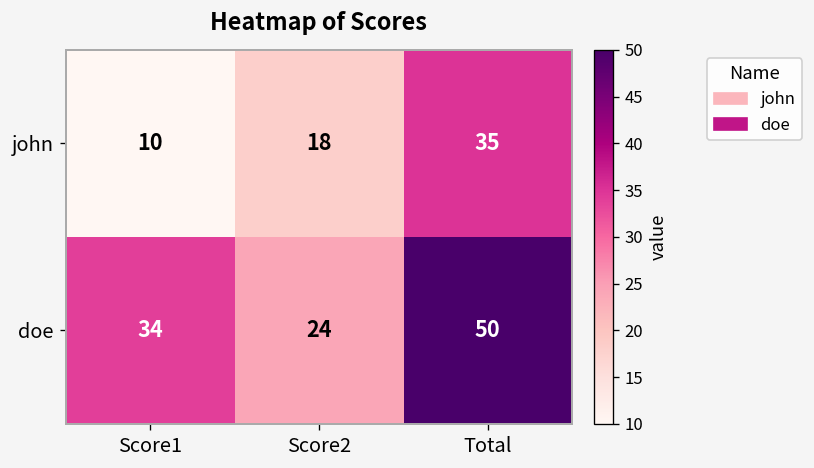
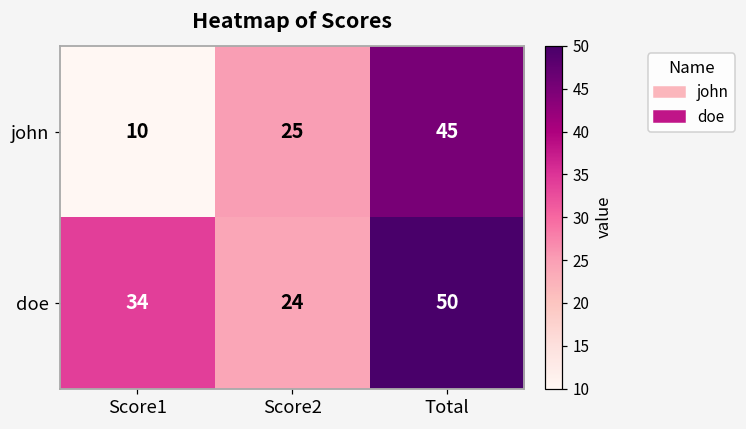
john, Score2: 18 -> 25
john, Total: 35 -> 45
